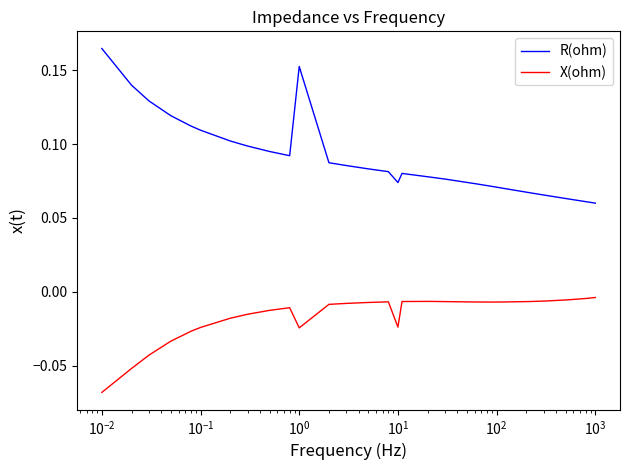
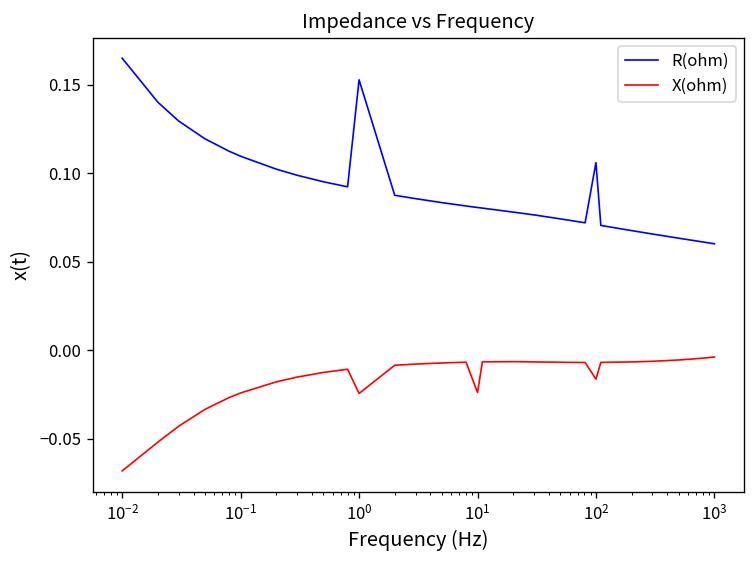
R(ohm), 10^1: 0.074 -> 0.081
R(ohm), 10^2: 0.071 -> 0.106
X(ohm), 10^2: -0.007 -> -0.016
